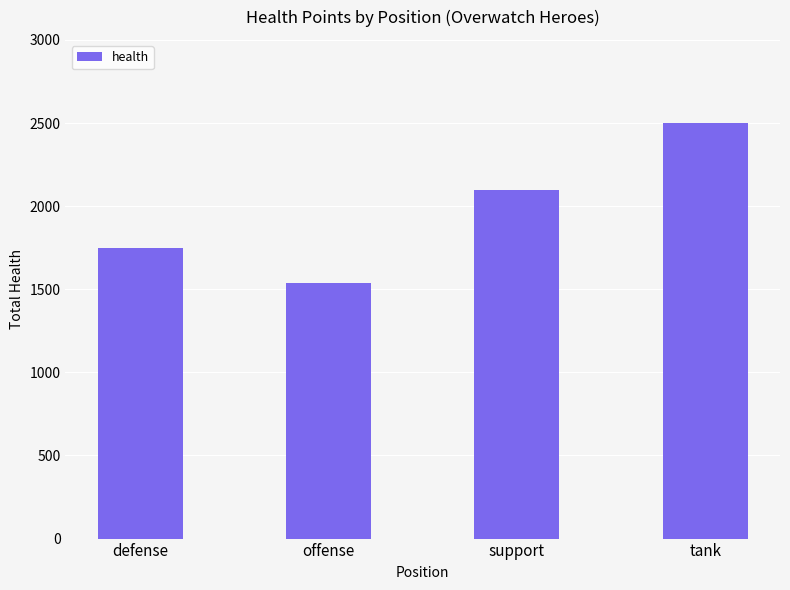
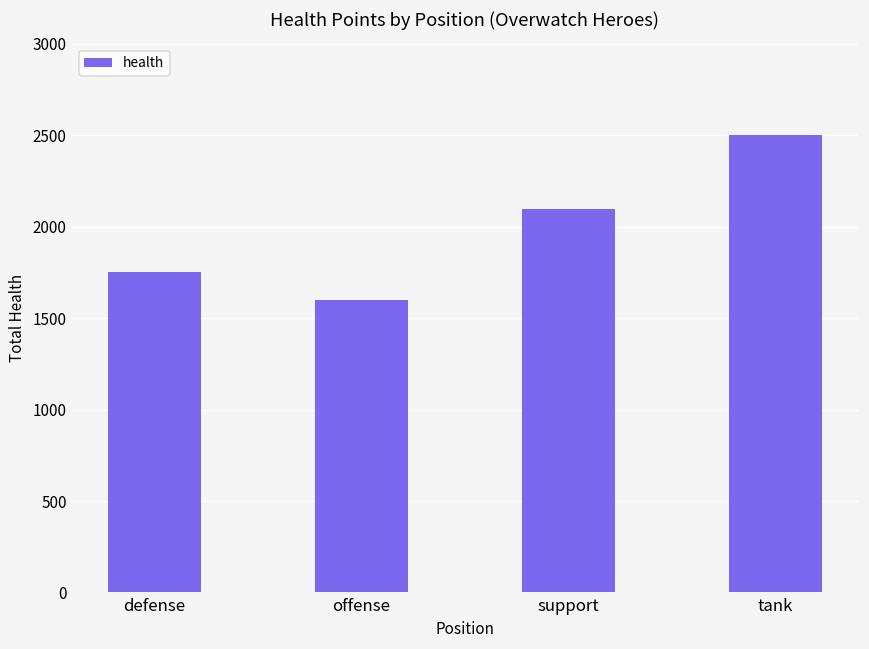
offense: 1540 -> 1600
